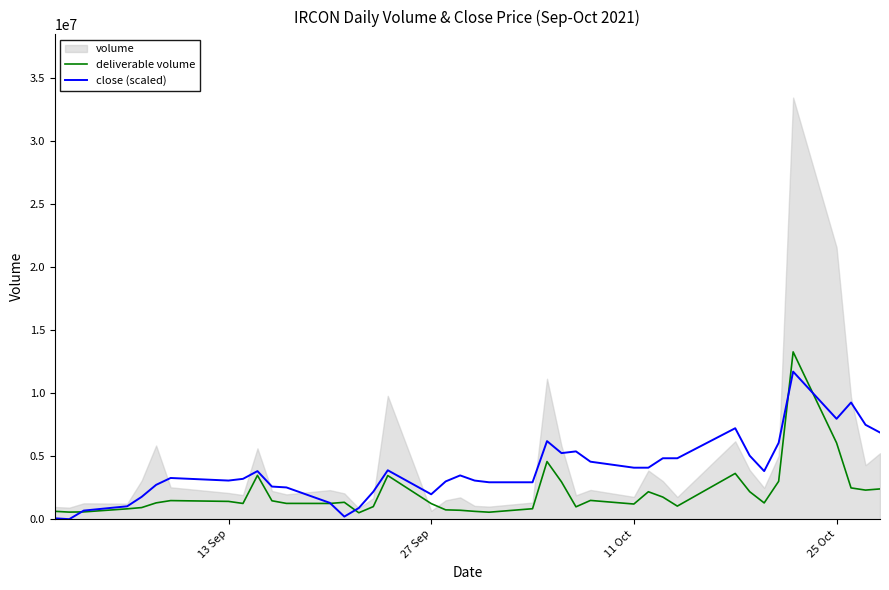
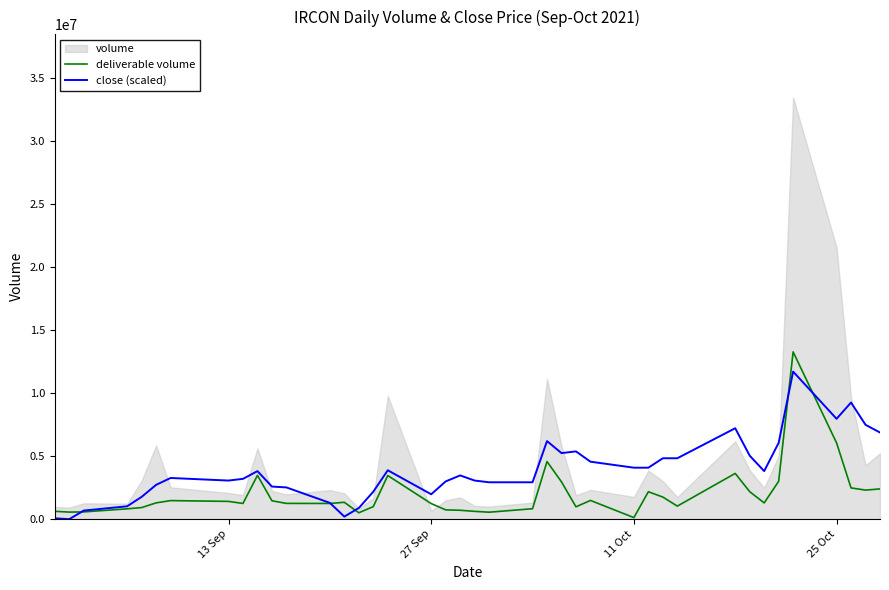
deliverable volume, 11 Oct: 1200000 -> 100000
